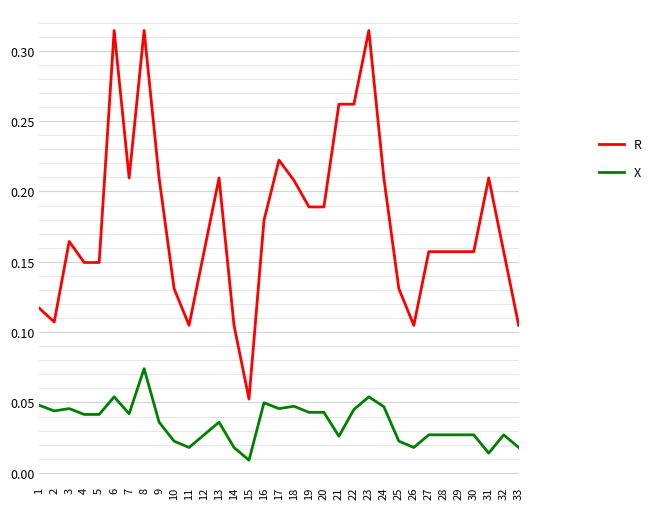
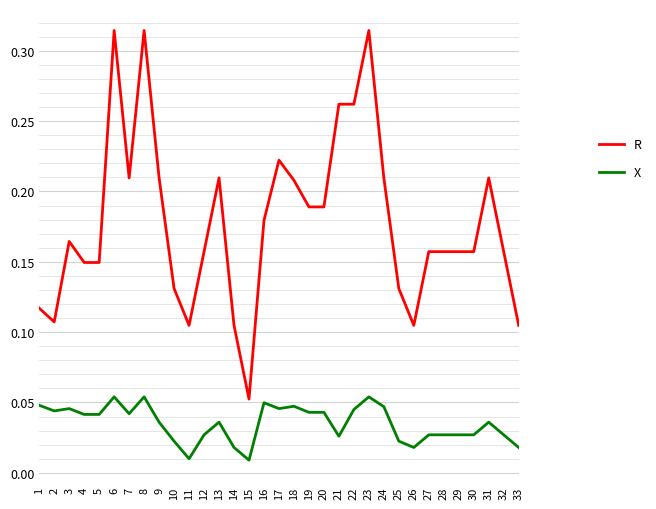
X, 8: 0.074 -> 0.054
X, 11: 0.018 -> 0.010
X, 31: 0.014 -> 0.036
